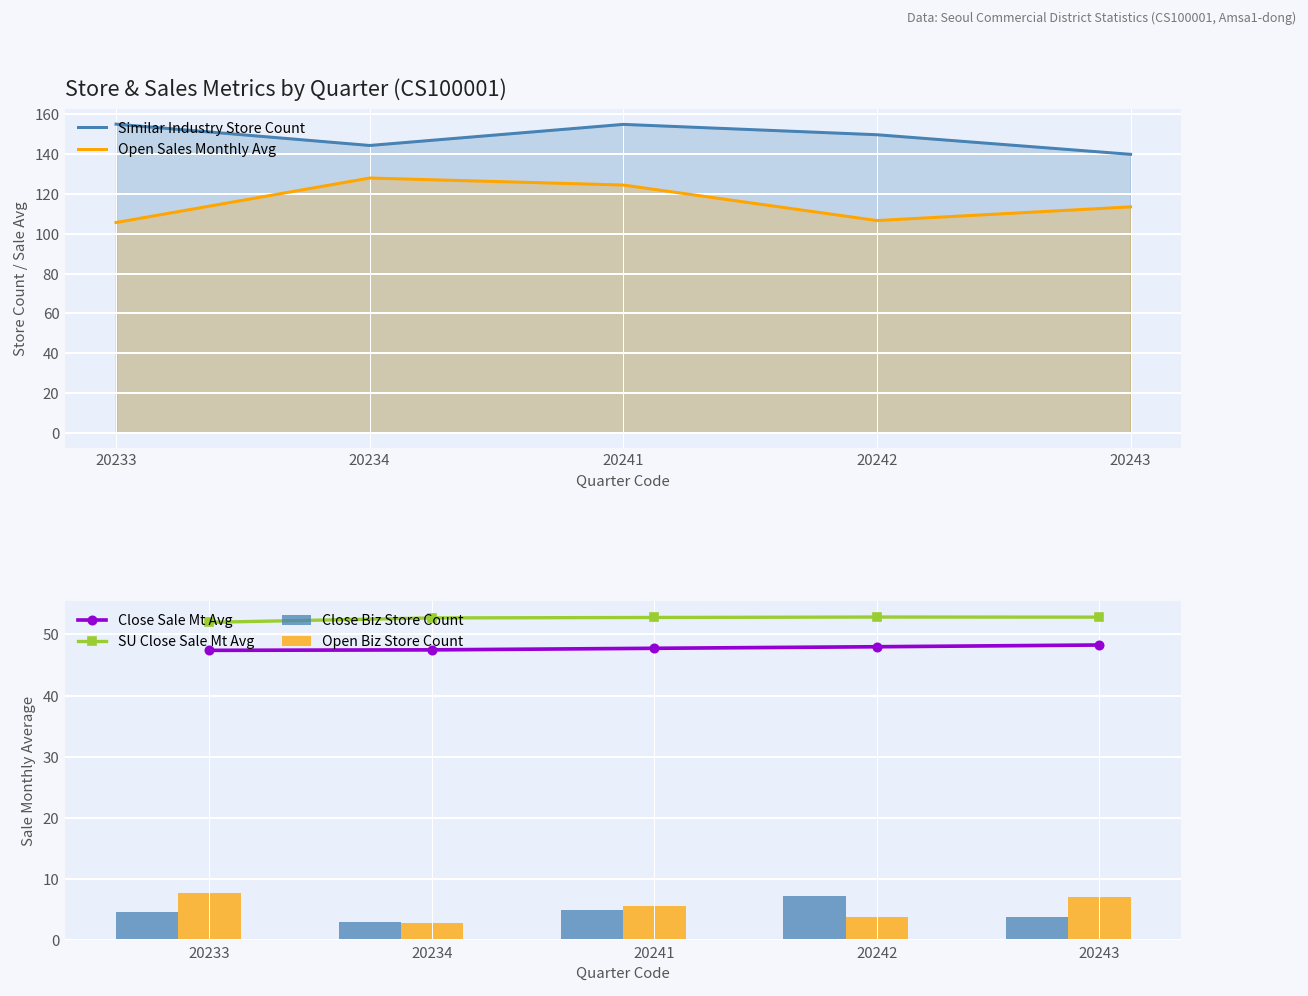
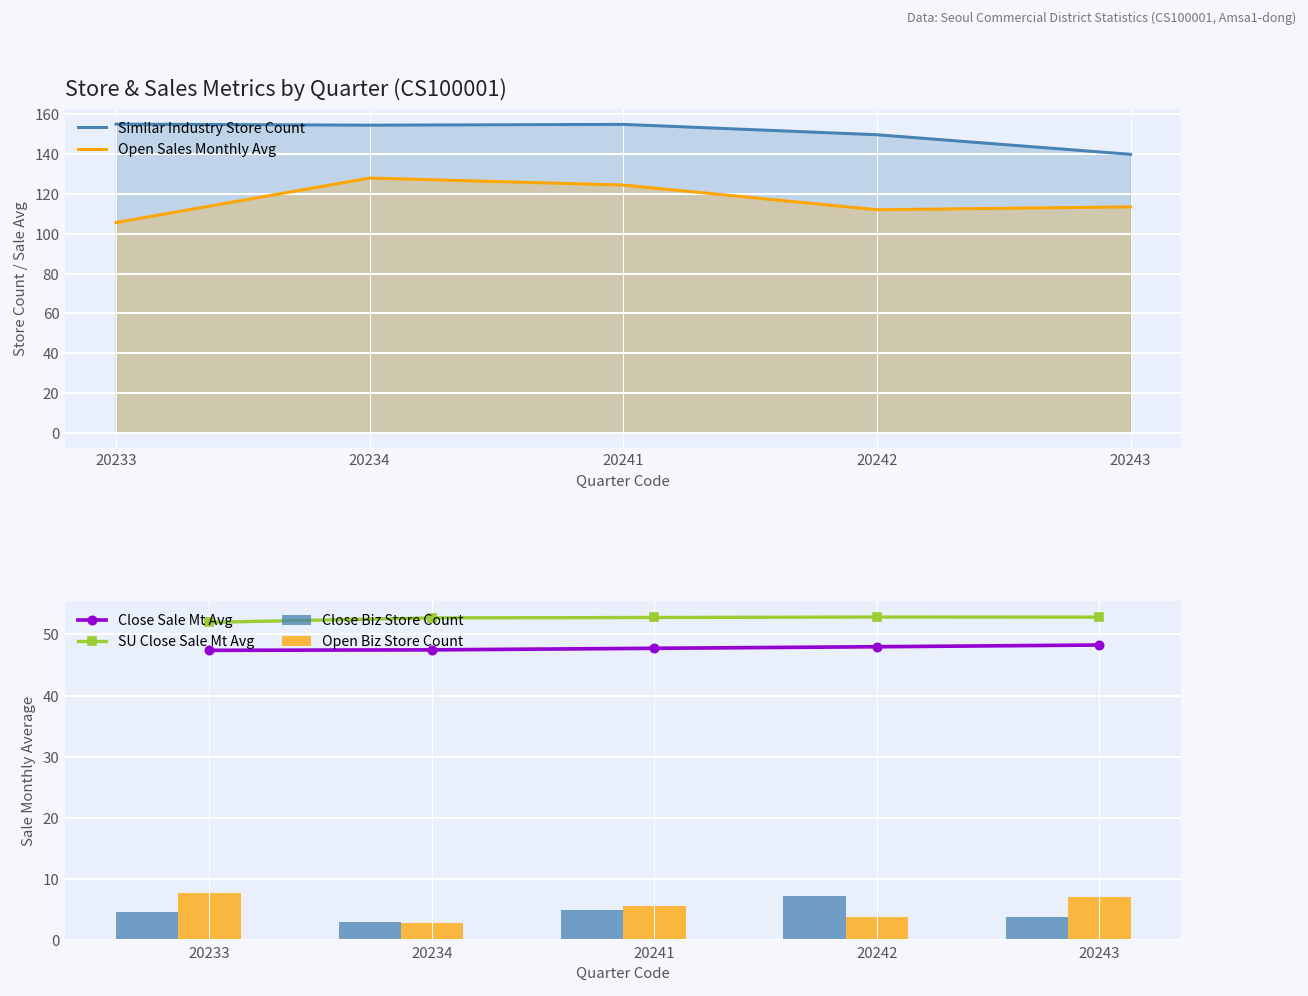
Store & Sales Metrics by Quarter (CS100001), Similar Industry Store Count, 20234: 144 -> 155
Store & Sales Metrics by Quarter (CS100001), Open Sales Monthly Avg, 20242: 107 -> 112
